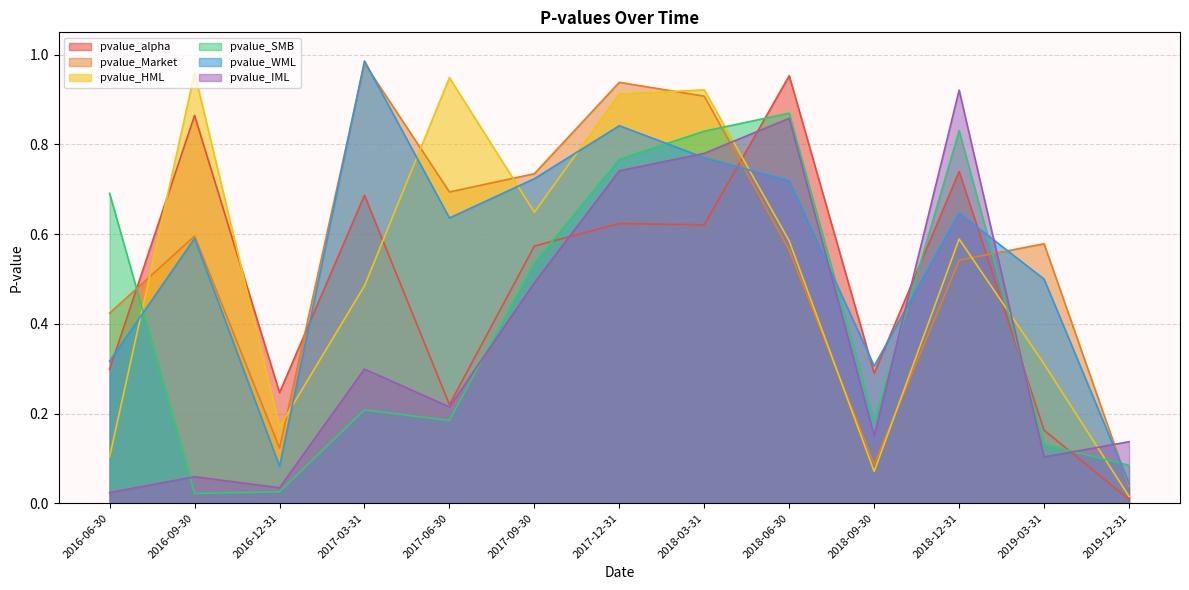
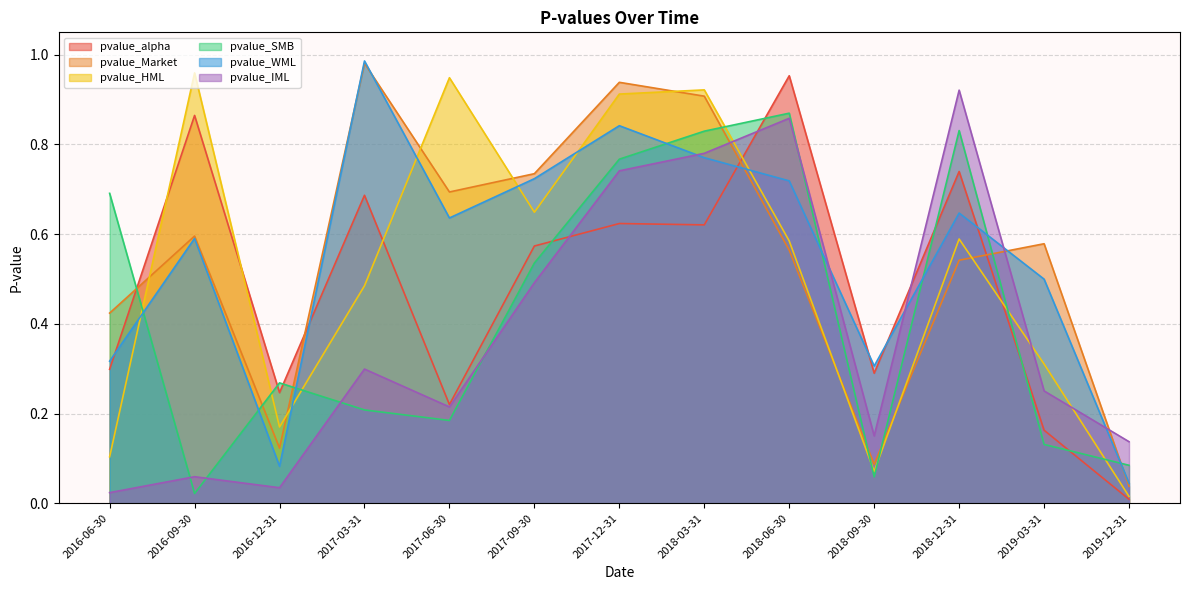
pvalue_SMB, 2016-12-31: 0.03 -> 0.27
pvalue_SMB, 2018-09-30: 0.18 -> 0.06
pvalue_IML, 2019-03-31: 0.10 -> 0.25
